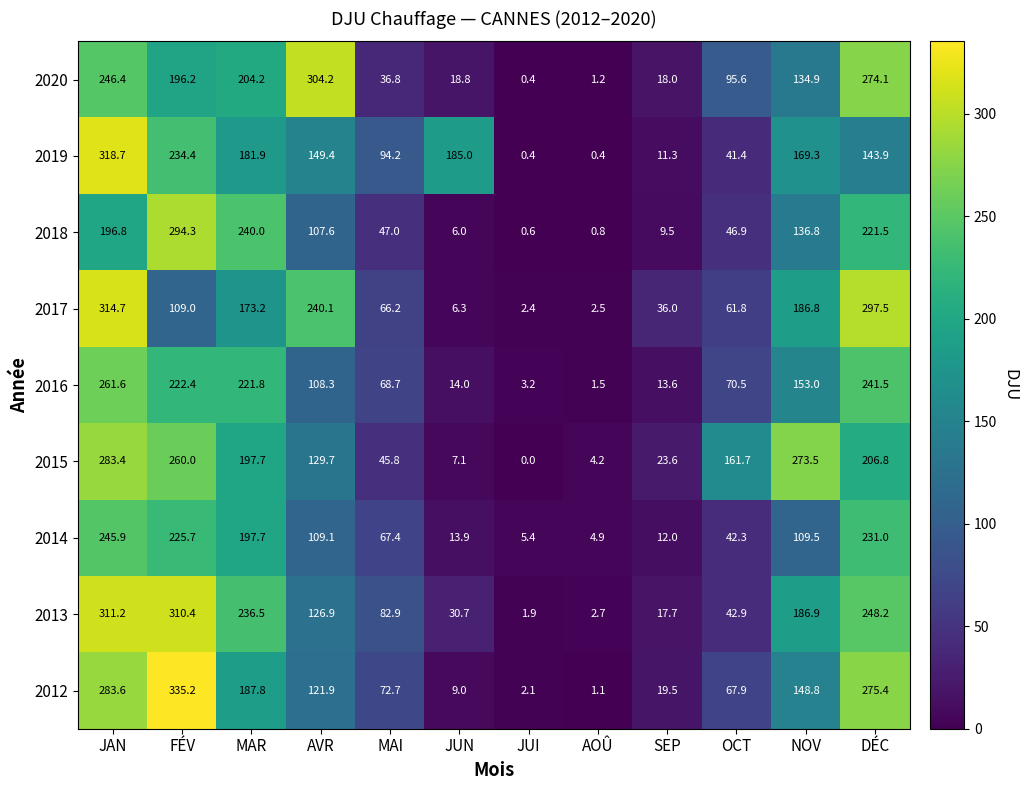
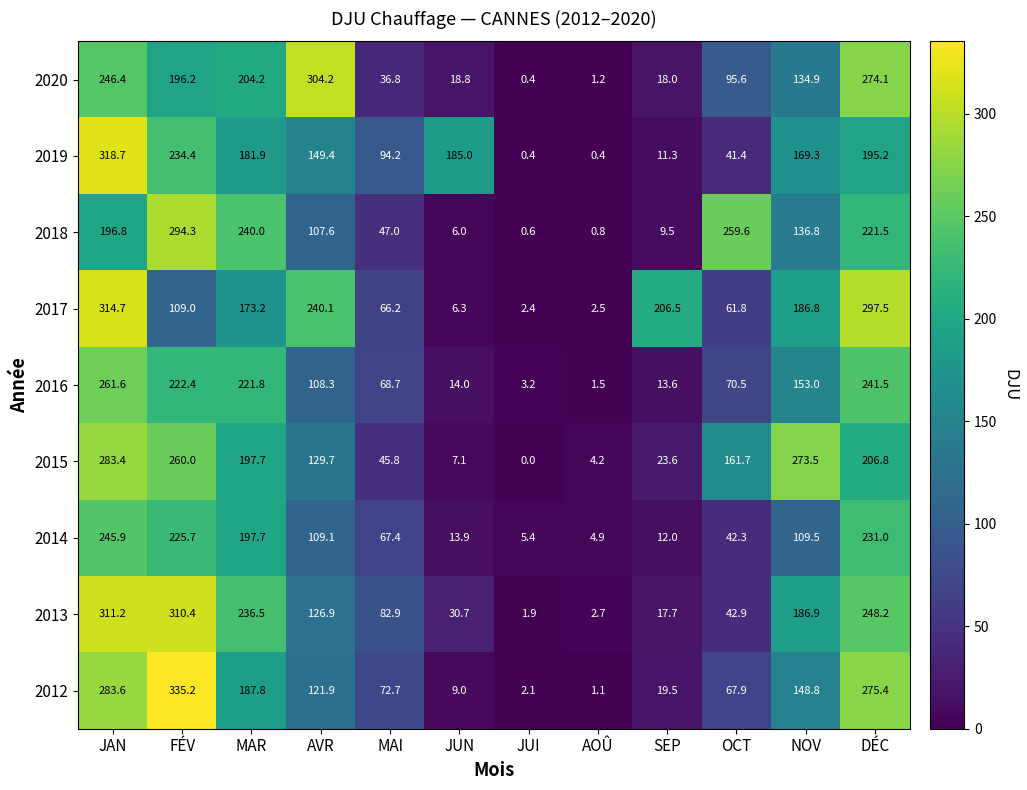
2019, DÉC: 143.9 -> 195.2
2018, OCT: 46.9 -> 259.6
2017, SEP: 36.0 -> 206.5
